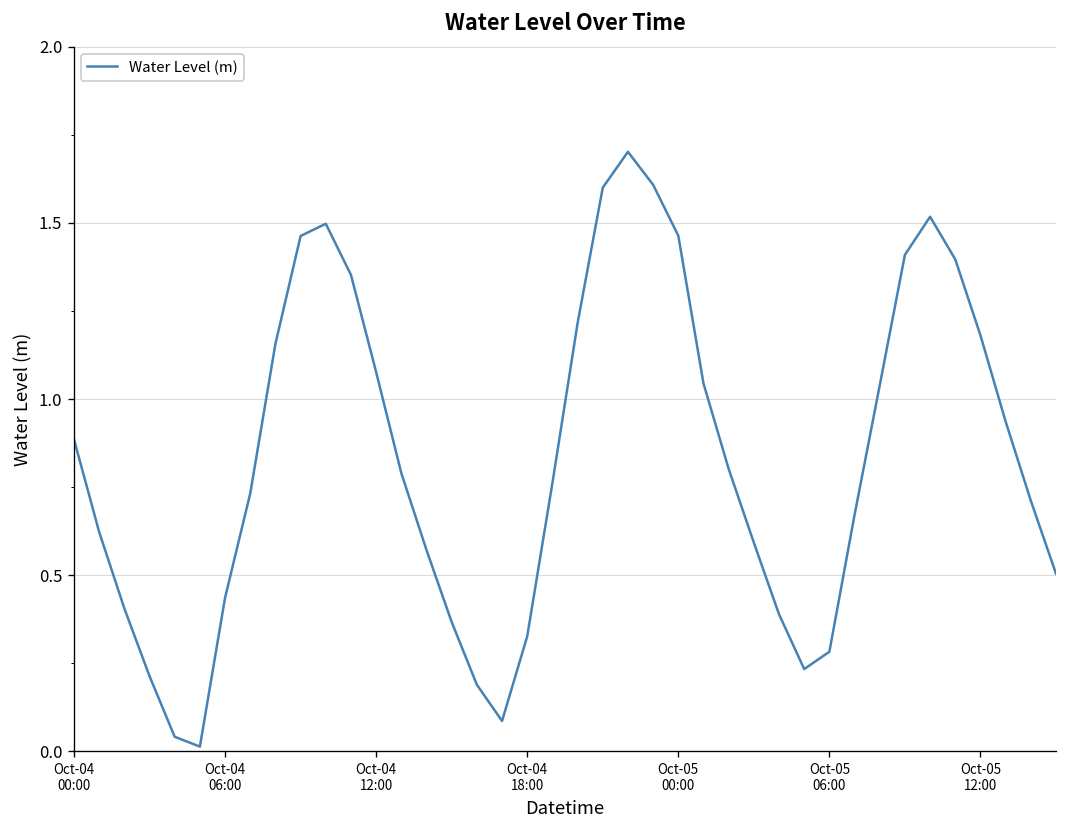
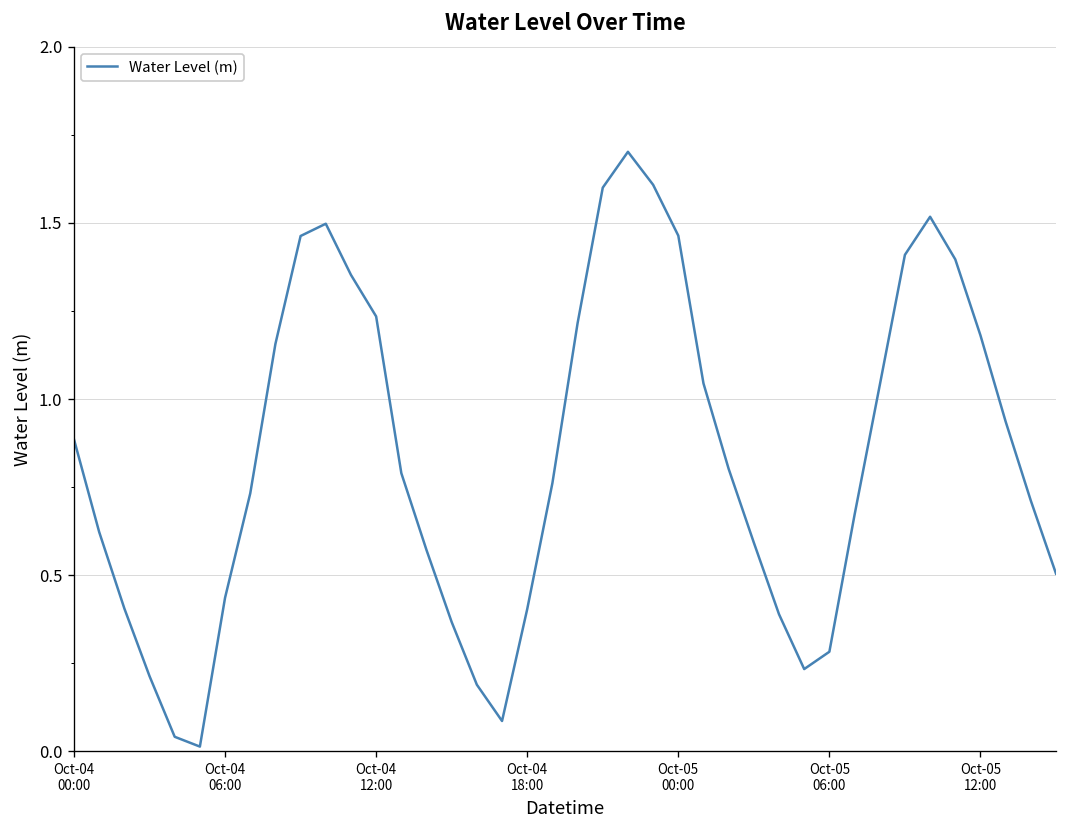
Oct-04 12:00: 1.08 -> 1.23
Oct-04 18:00: 0.33 -> 0.40
